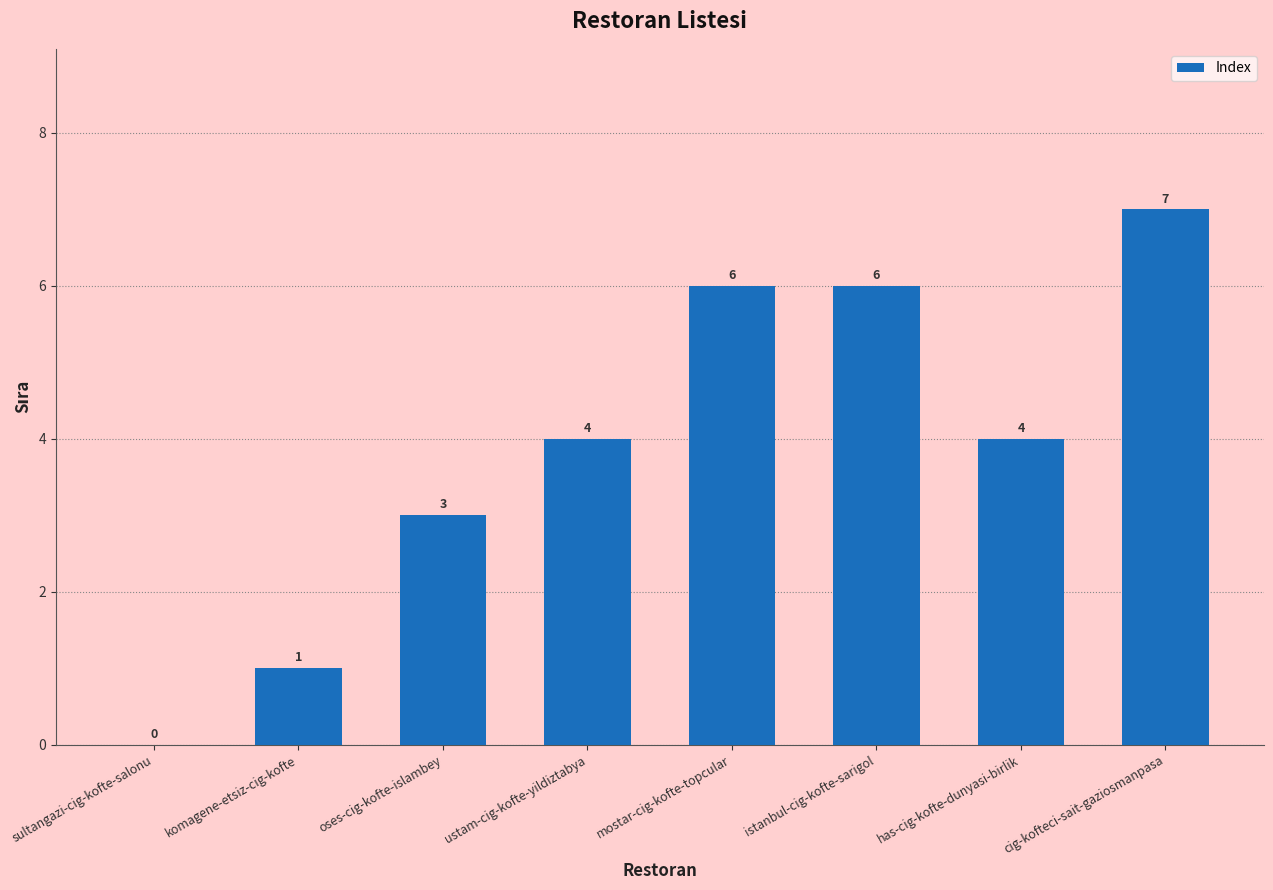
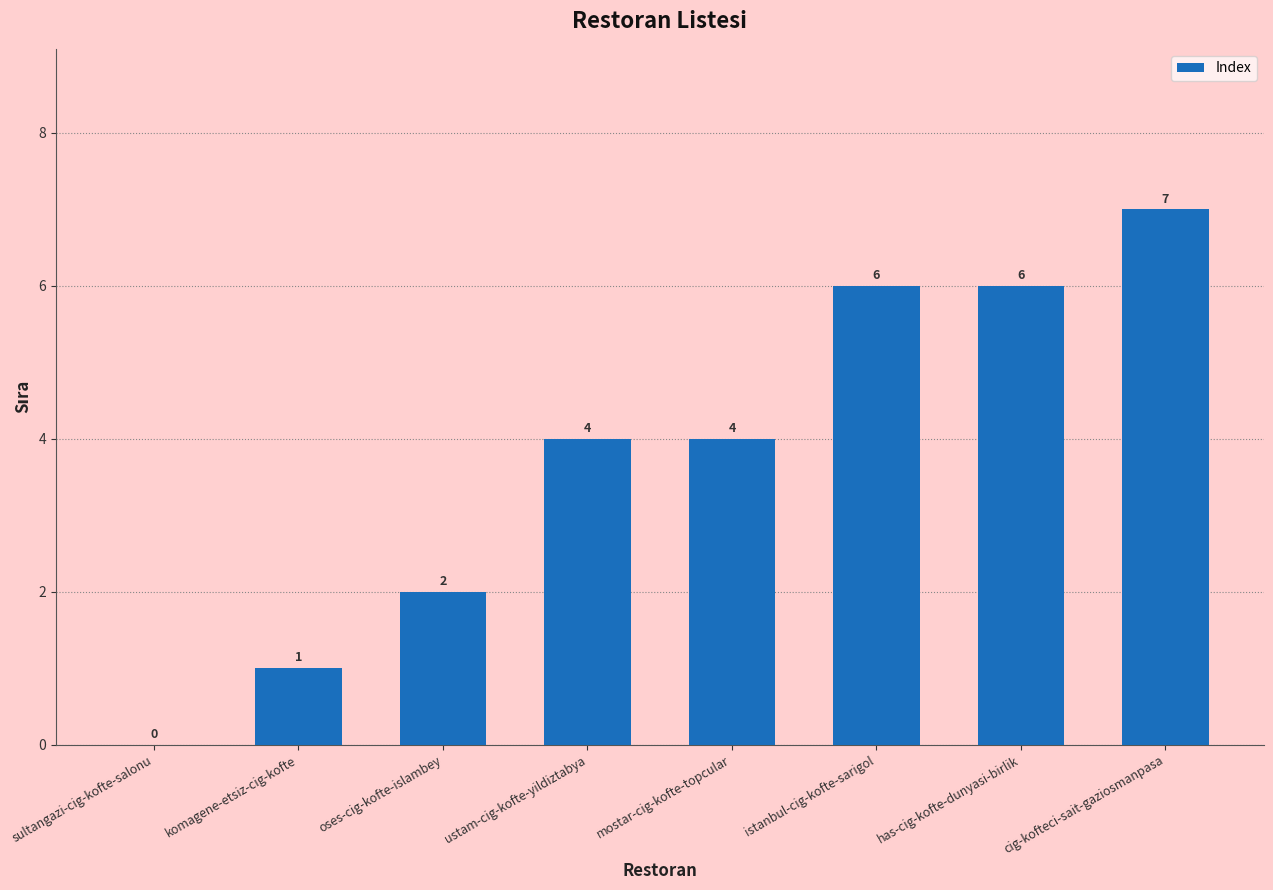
oses-cig-kofte-islambey: 3 -> 2
mostar-cig-kofte-topcular: 6 -> 4
has-cig-kofte-dunyasi-birlik: 4 -> 6
